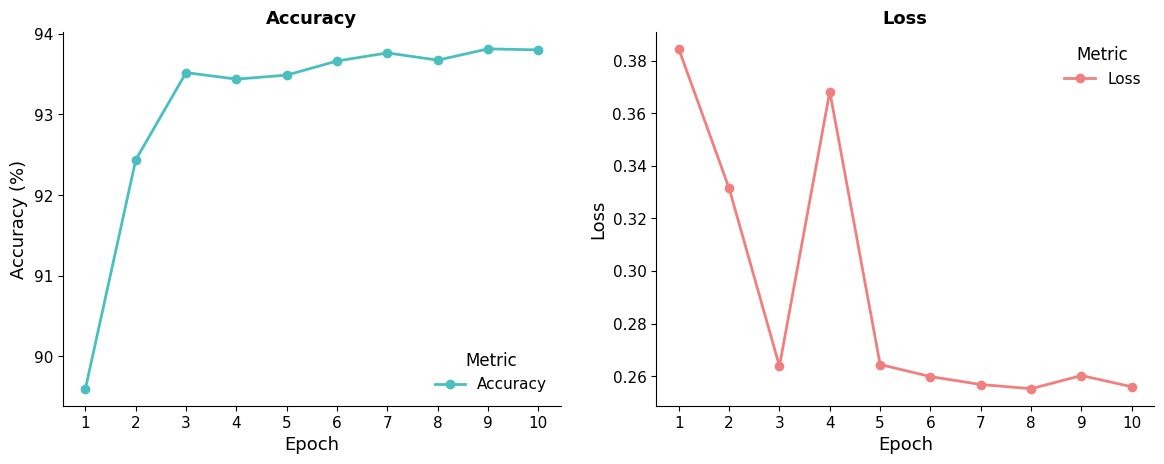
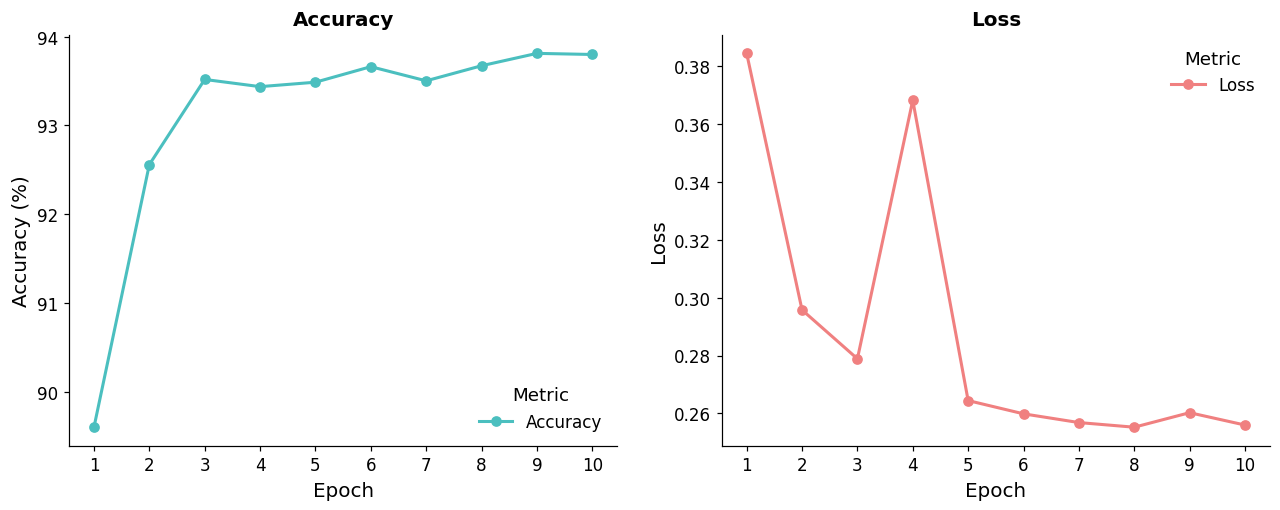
Accuracy, 2: 92.4 -> 92.6
Accuracy, 7: 93.8 -> 93.5
Loss, 2: 0.331 -> 0.296
Loss, 3: 0.264 -> 0.279
